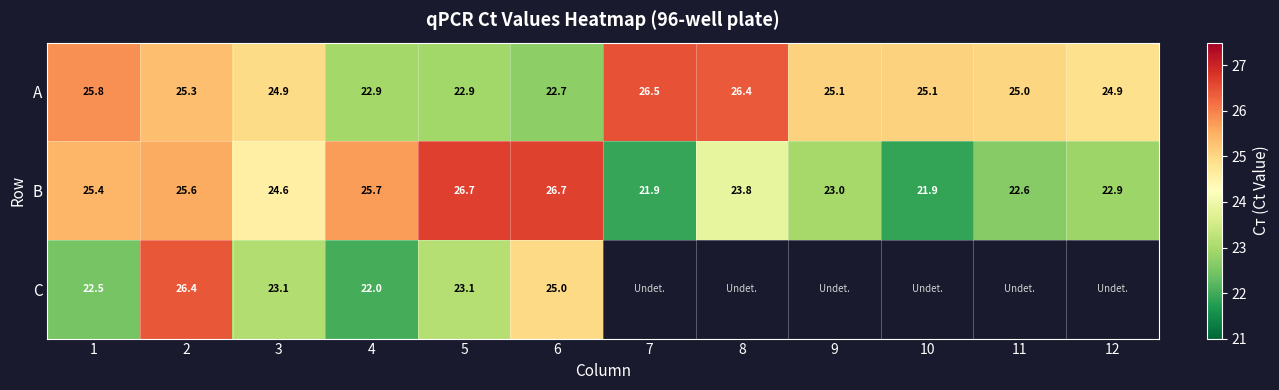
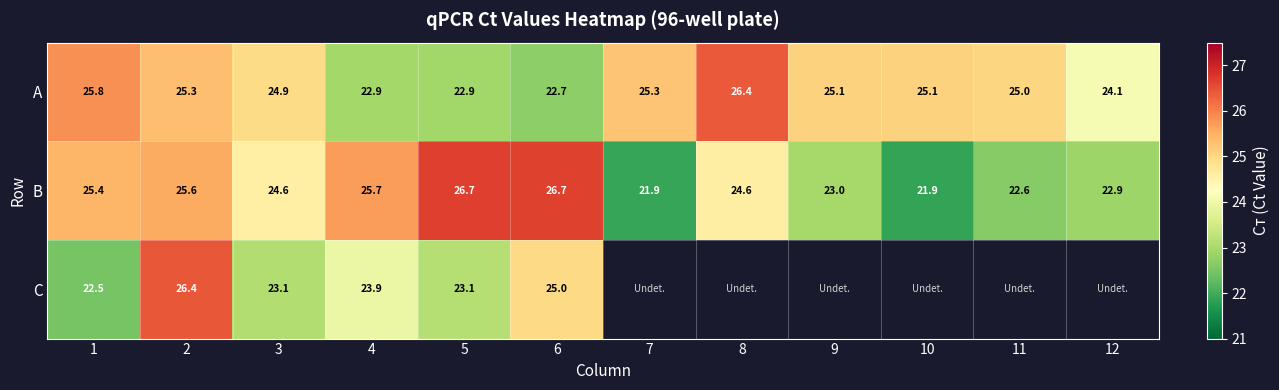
A, 7: 26.5 -> 25.3
A, 12: 24.9 -> 24.1
B, 8: 23.8 -> 24.6
C, 4: 22.0 -> 23.9
